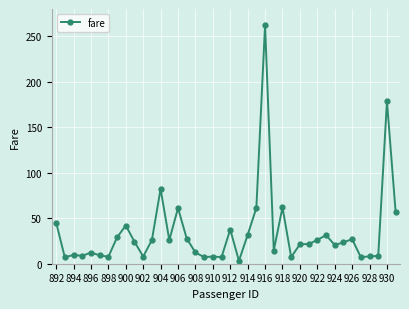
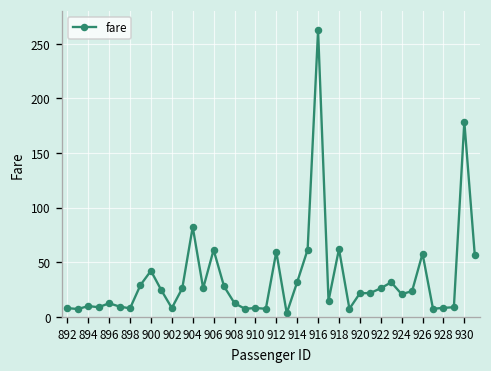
892: 50 -> 10
912: 40 -> 60
926: 30 -> 60
